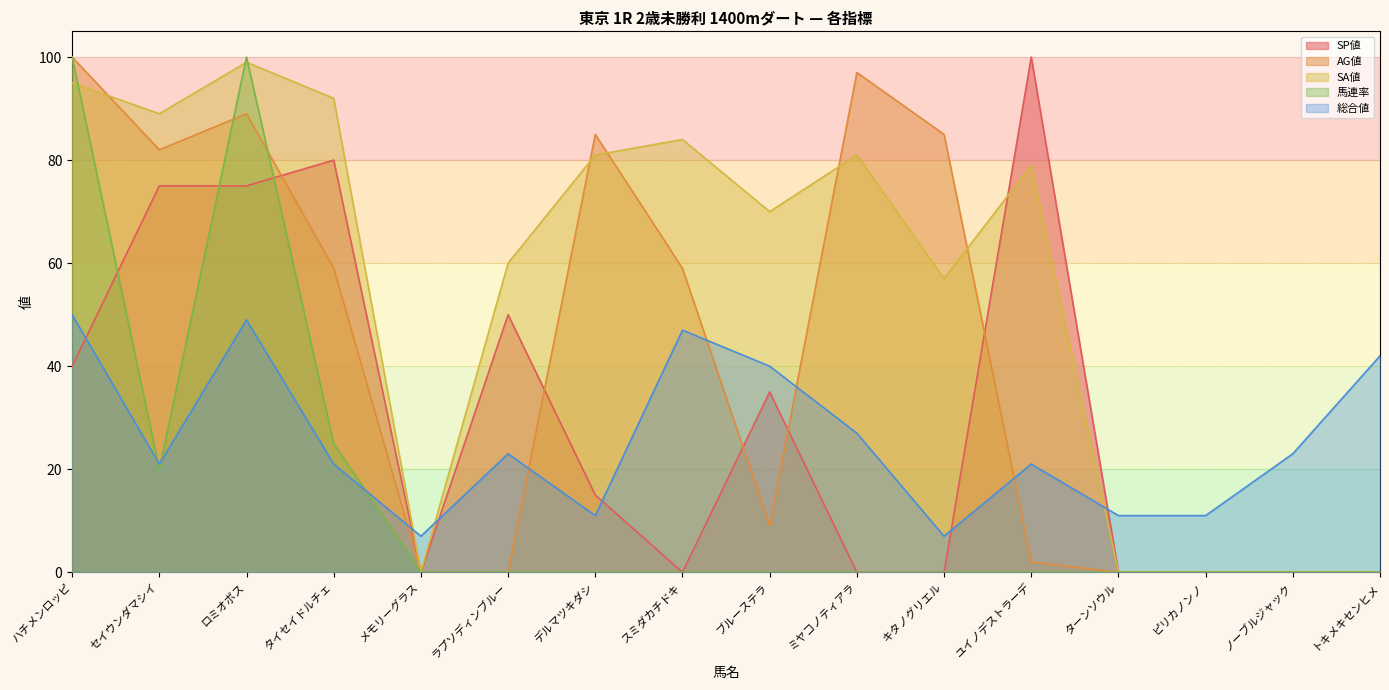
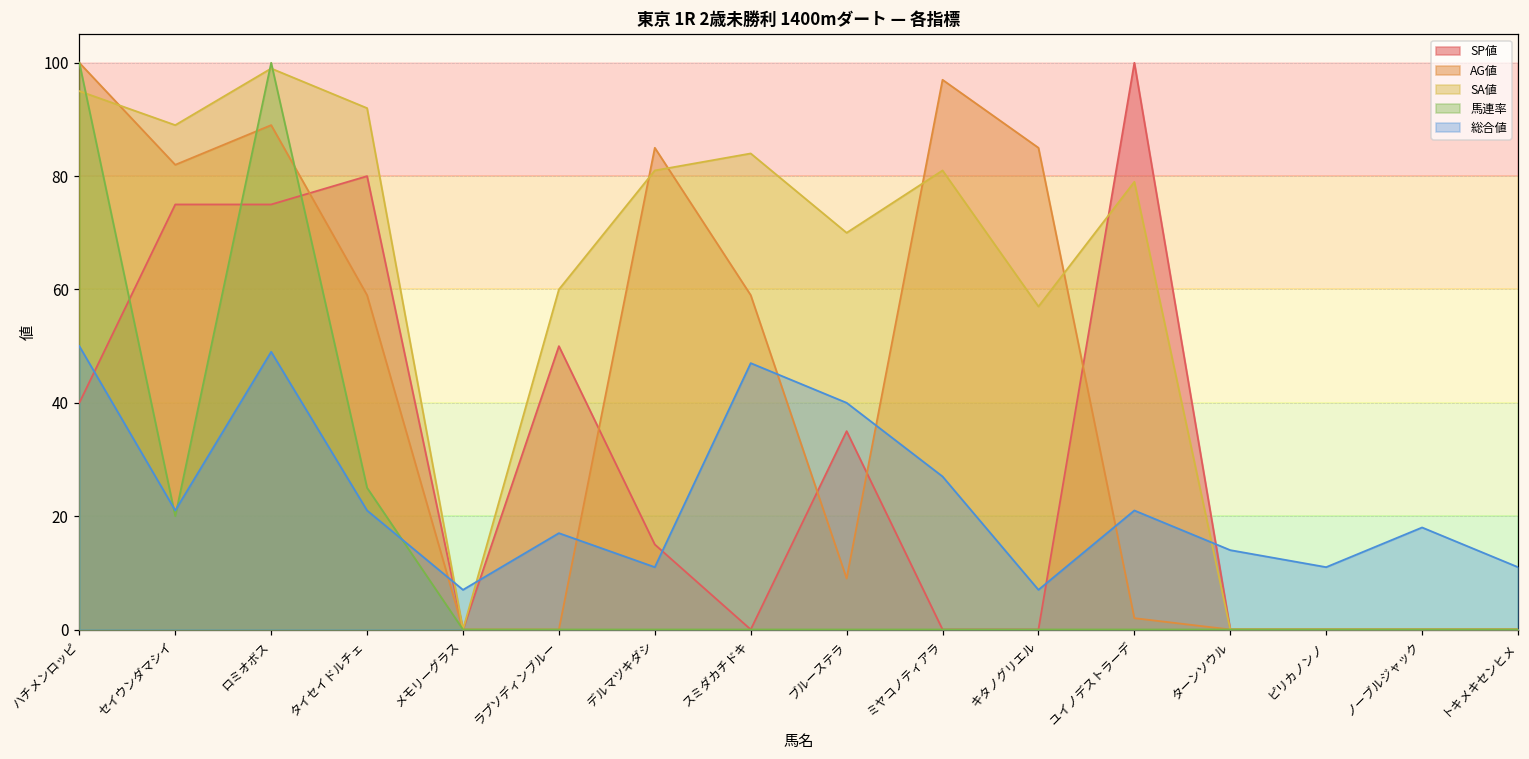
総合値, ラプソディンブルー: 23 -> 17
総合値, ターンソウル: 11 -> 14
総合値, ノーブルジャック: 23 -> 18
総合値, トキメキセンヒメ: 42 -> 11
